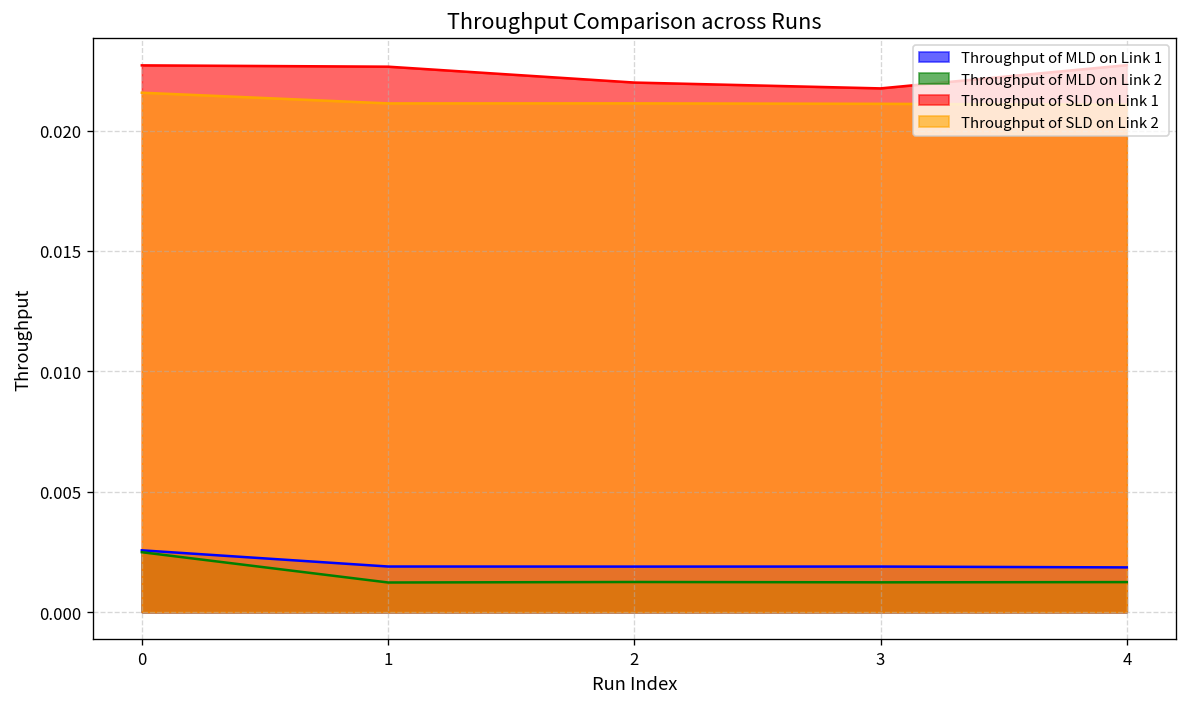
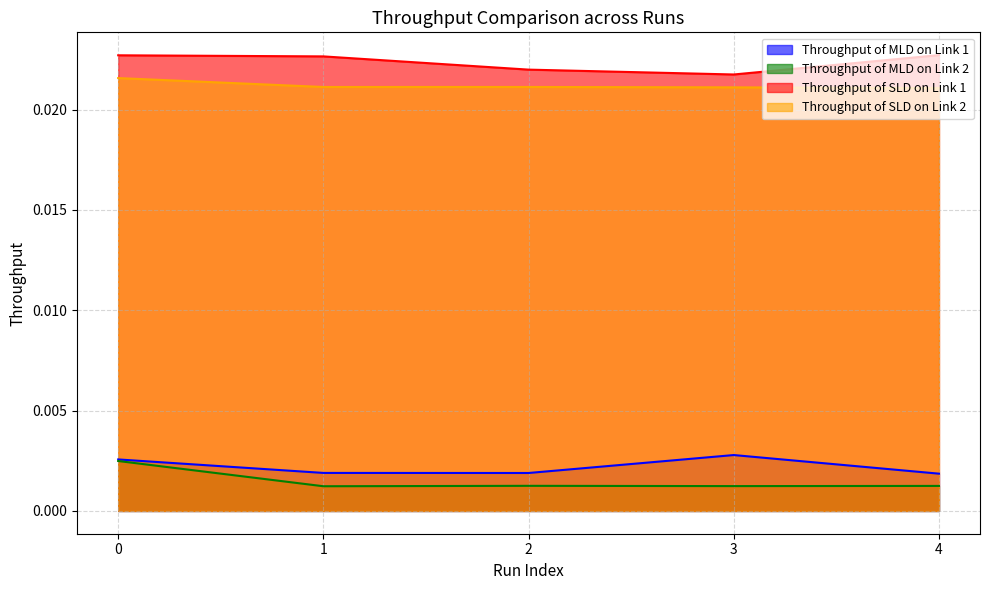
Throughput of MLD on Link 1, 3: 0.0019 -> 0.0028
